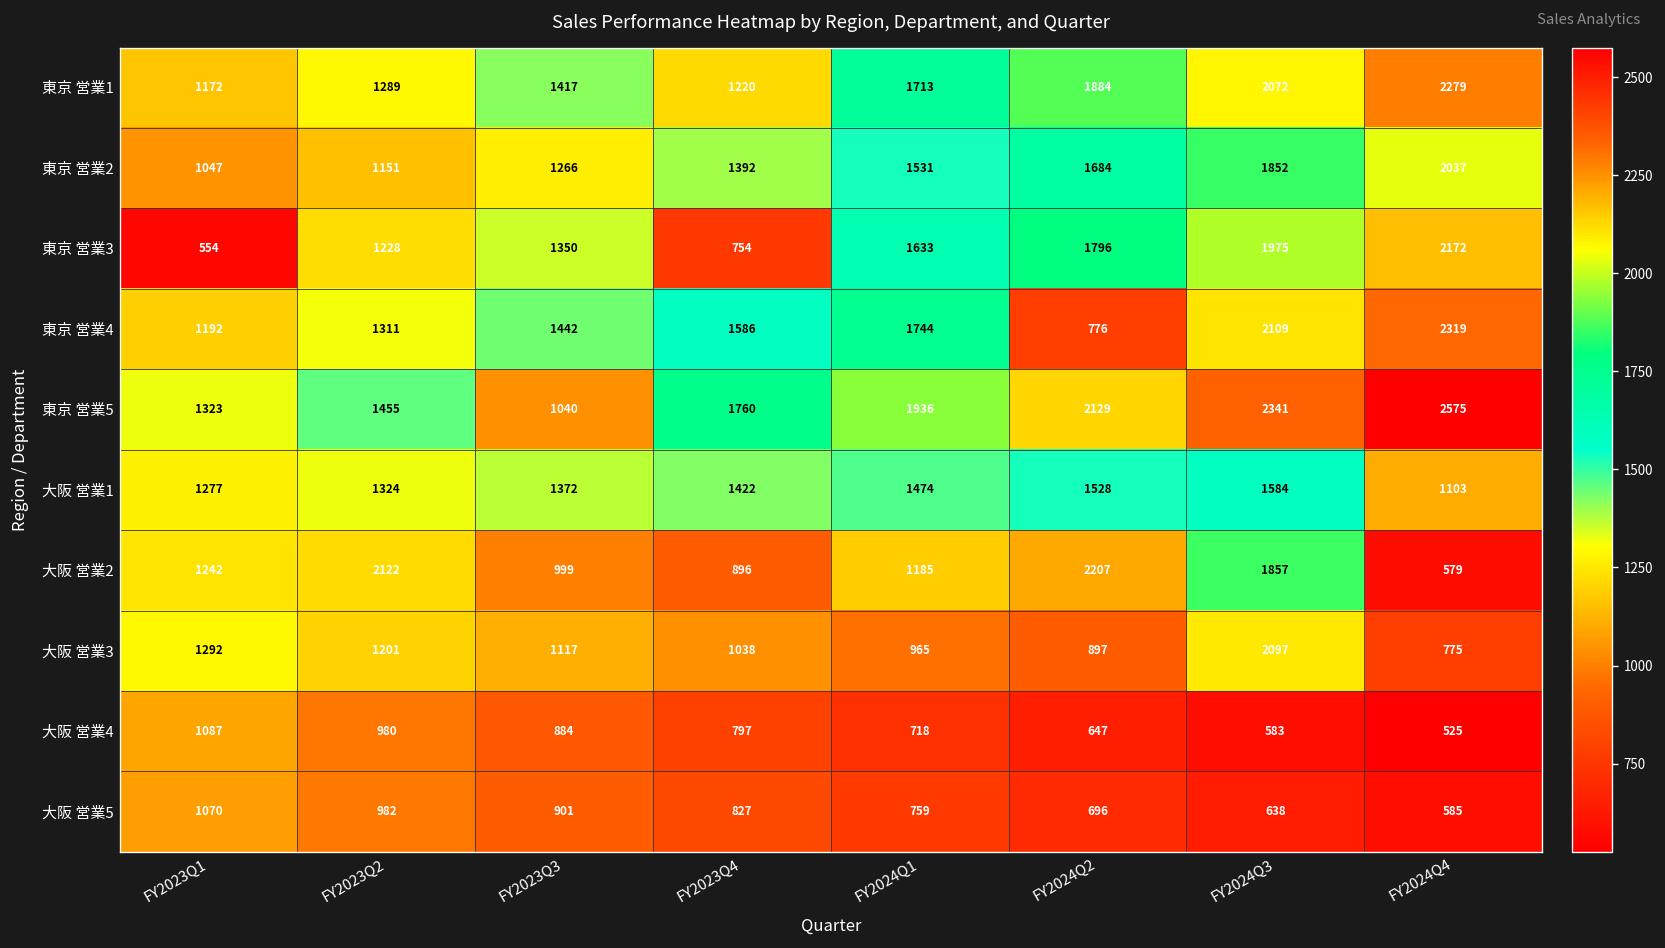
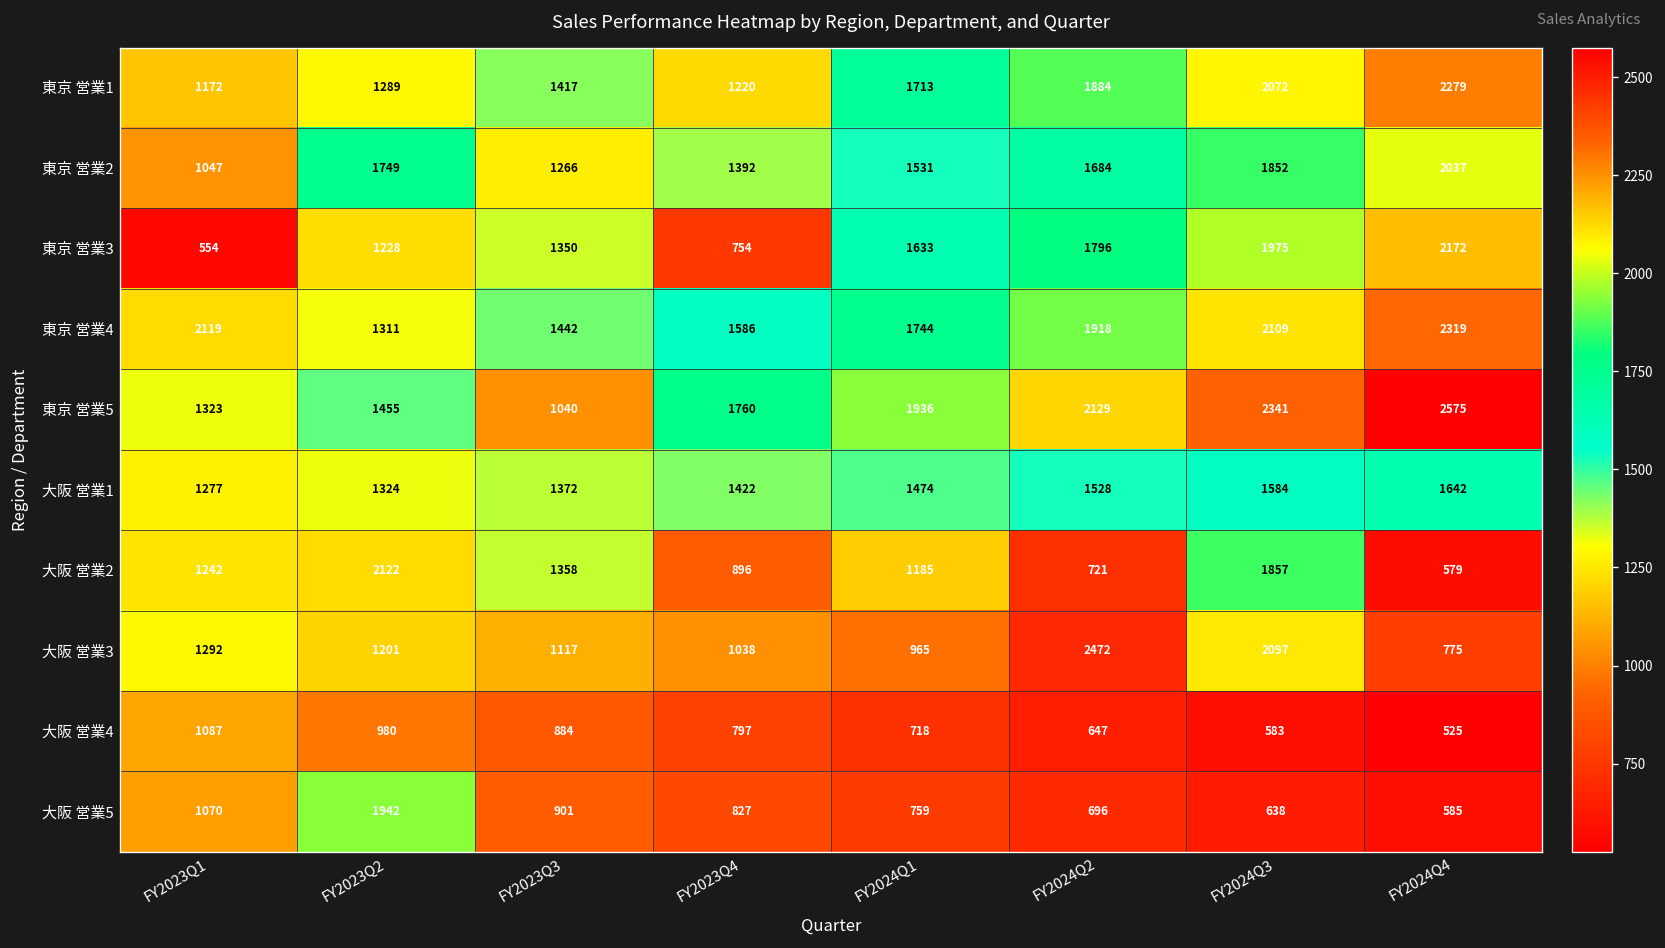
東京 営業2, FY2023Q2: 1151 -> 1749
東京 営業4, FY2023Q1: 1192 -> 2119
東京 営業4, FY2024Q2: 776 -> 1918
大阪 営業1, FY2024Q4: 1103 -> 1642
大阪 営業2, FY2023Q3: 999 -> 1358
大阪 営業2, FY2024Q2: 2207 -> 721
大阪 営業3, FY2024Q2: 897 -> 2472
大阪 営業5, FY2023Q2: 982 -> 1942
